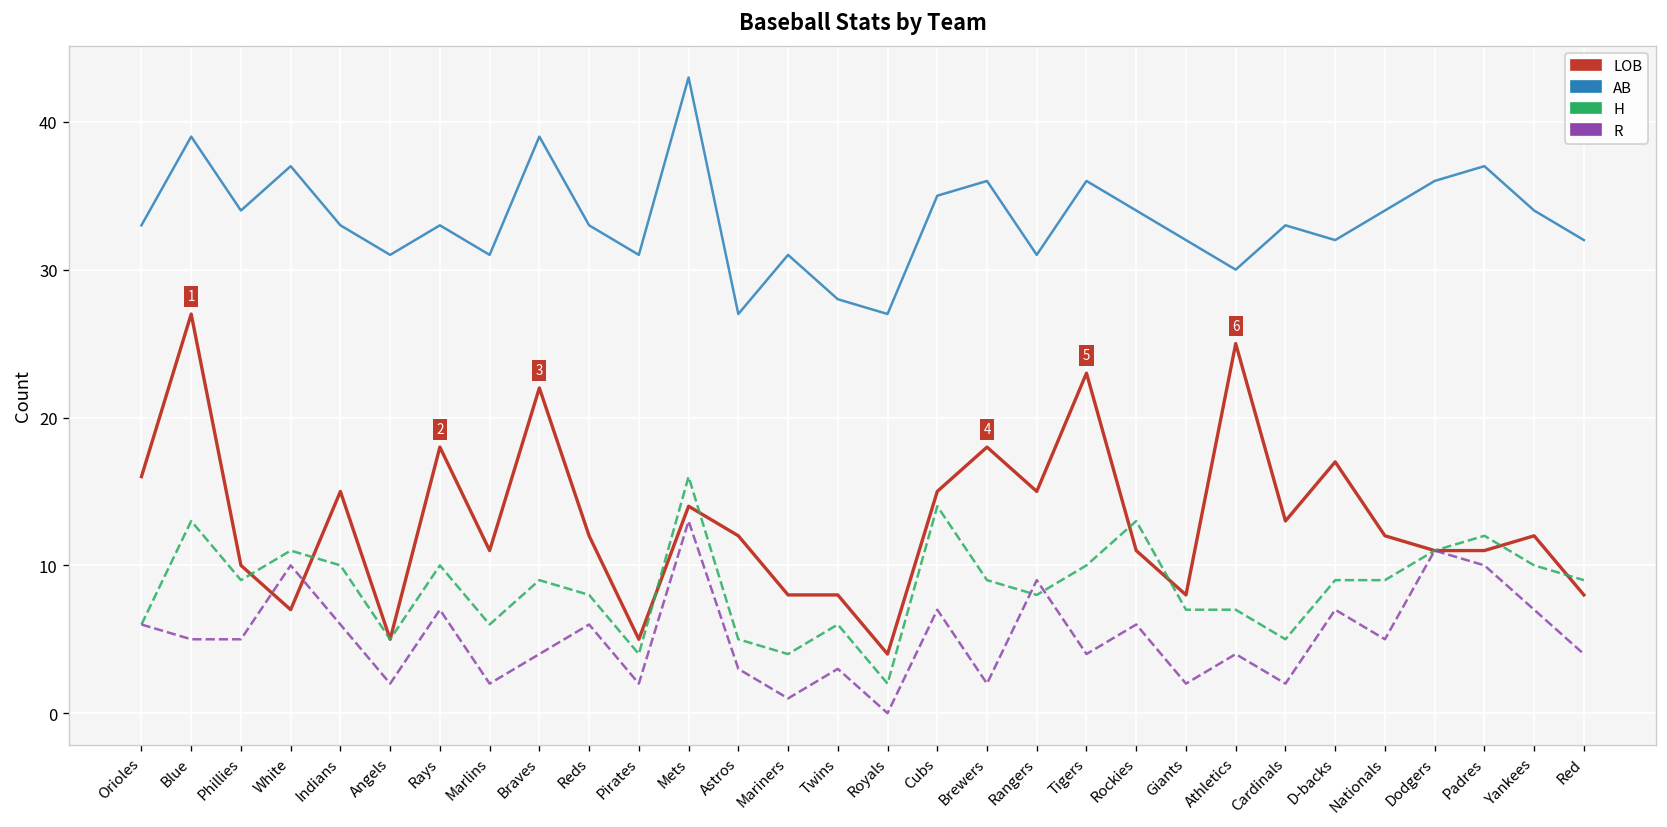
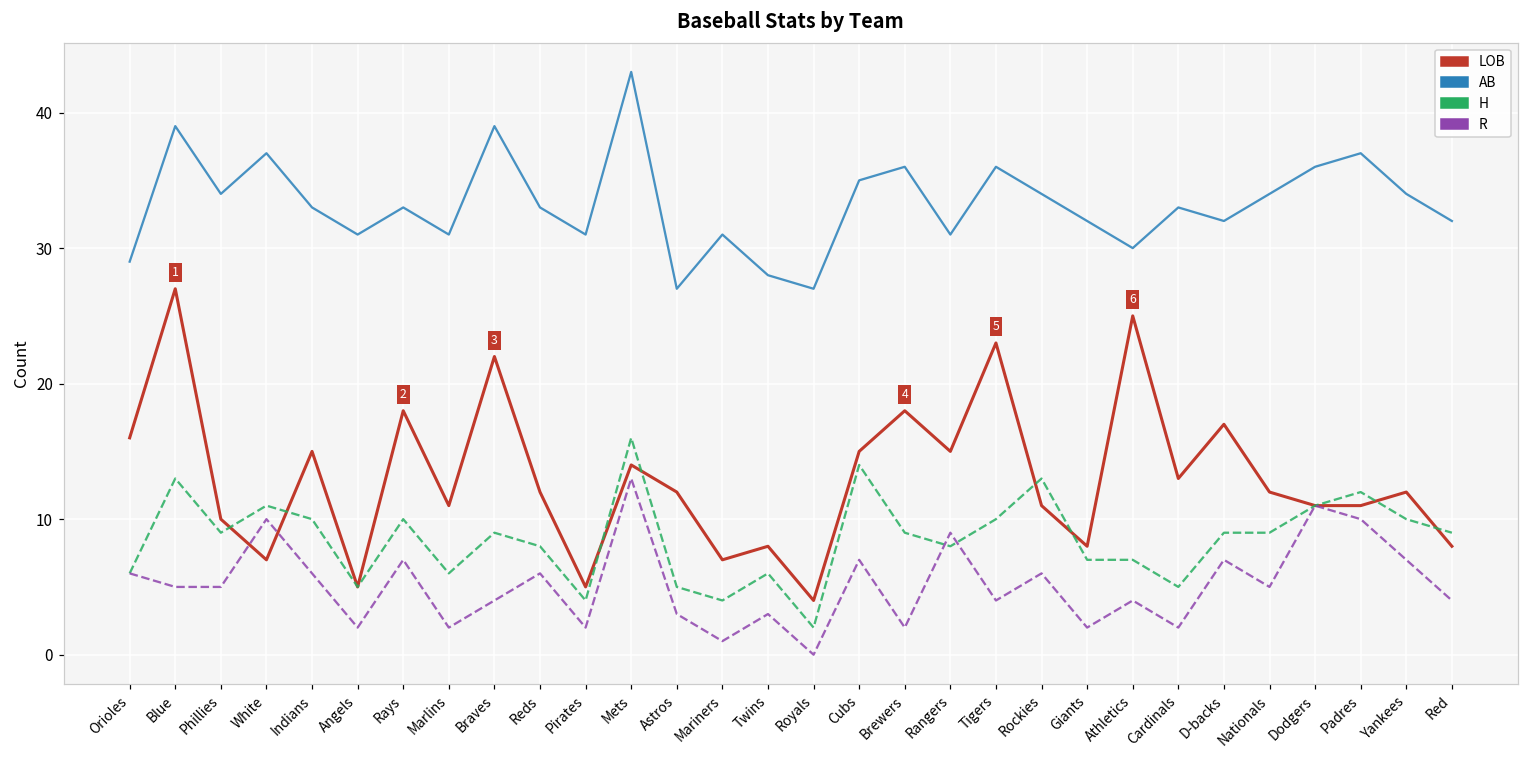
AB, Orioles: 33 -> 29
LOB, Mariners: 8 -> 7
